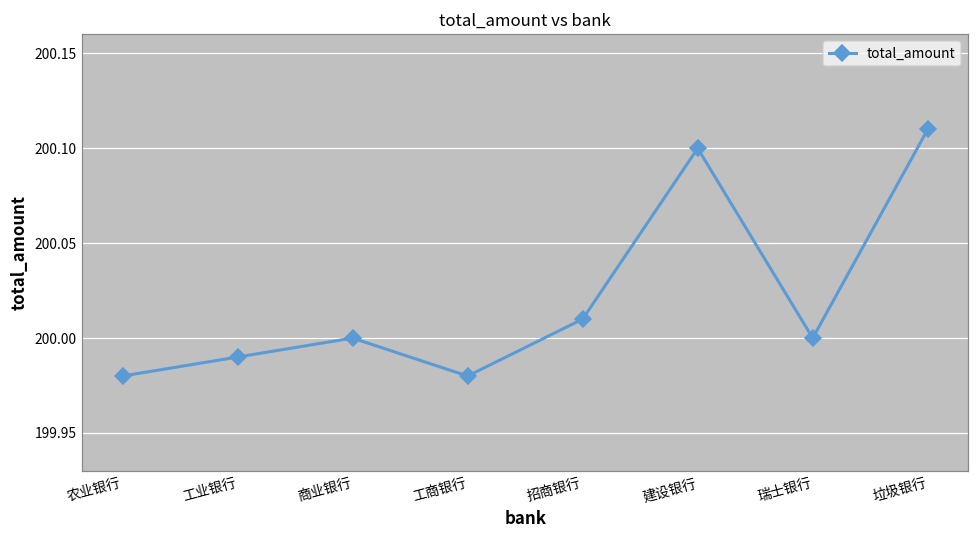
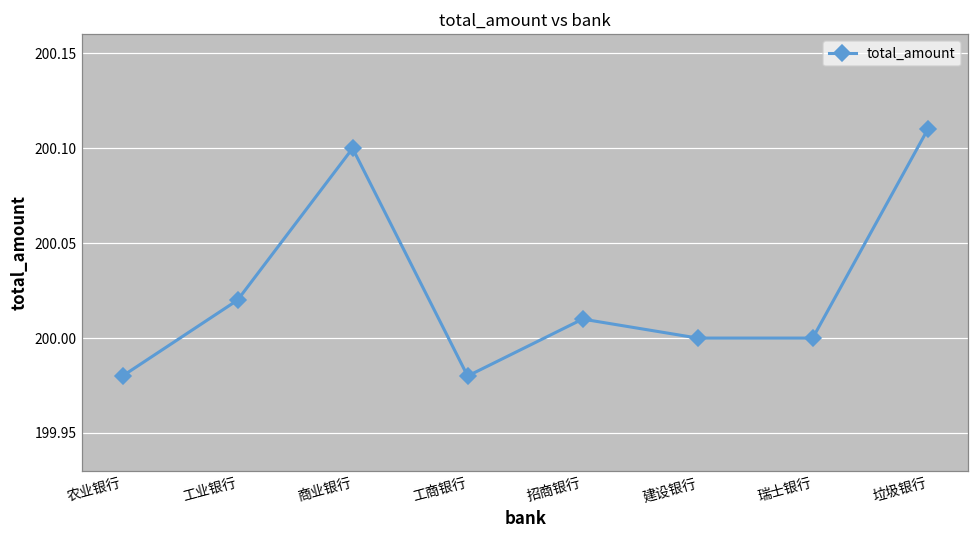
工业银行: 199.99 -> 200.02
商业银行: 200.0 -> 200.1
建设银行: 200.1 -> 200.0
